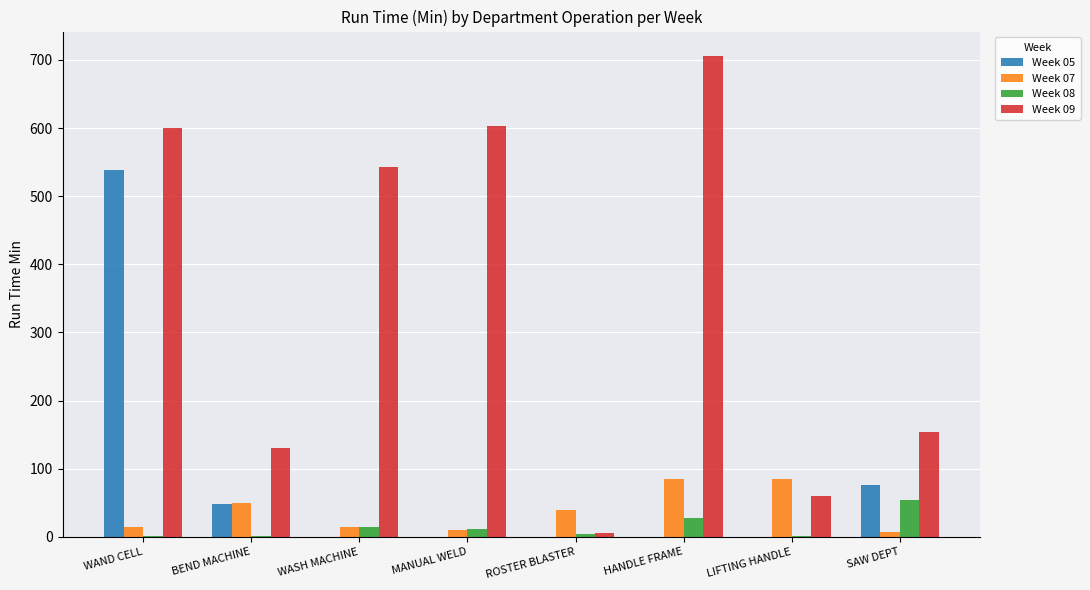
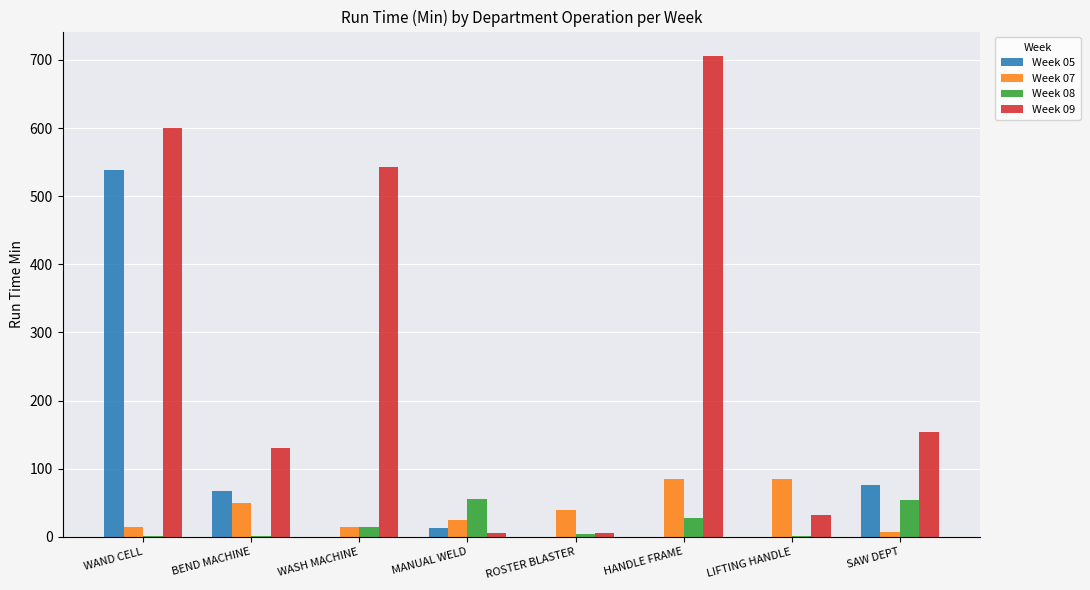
Week 05, BEND MACHINE: 50 -> 70
Week 05, MANUAL WELD: 0 -> 10
Week 07, MANUAL WELD: 10 -> 20
Week 08, MANUAL WELD: 10 -> 60
Week 09, MANUAL WELD: 600 -> 10
Week 09, LIFTING HANDLE: 60 -> 30
